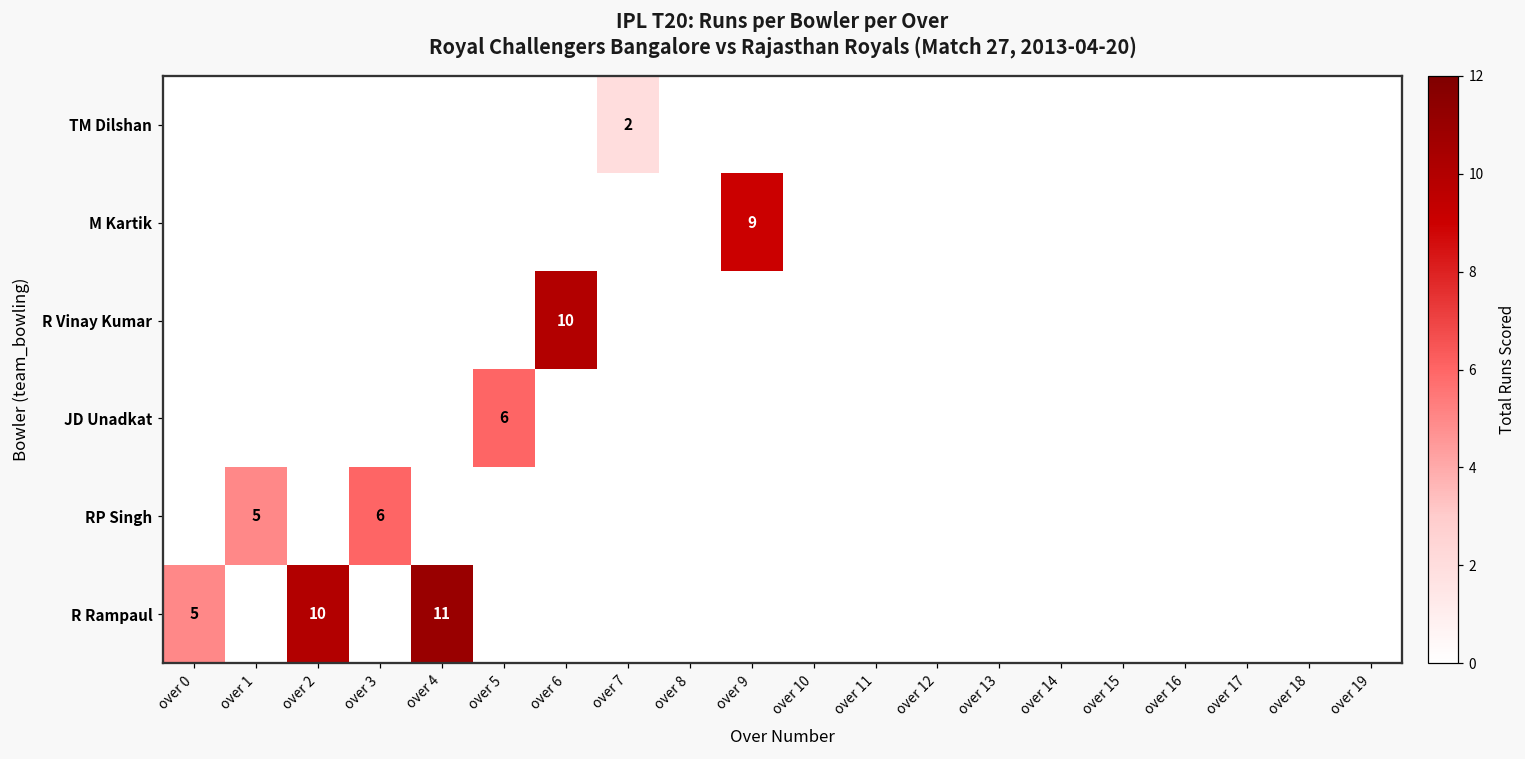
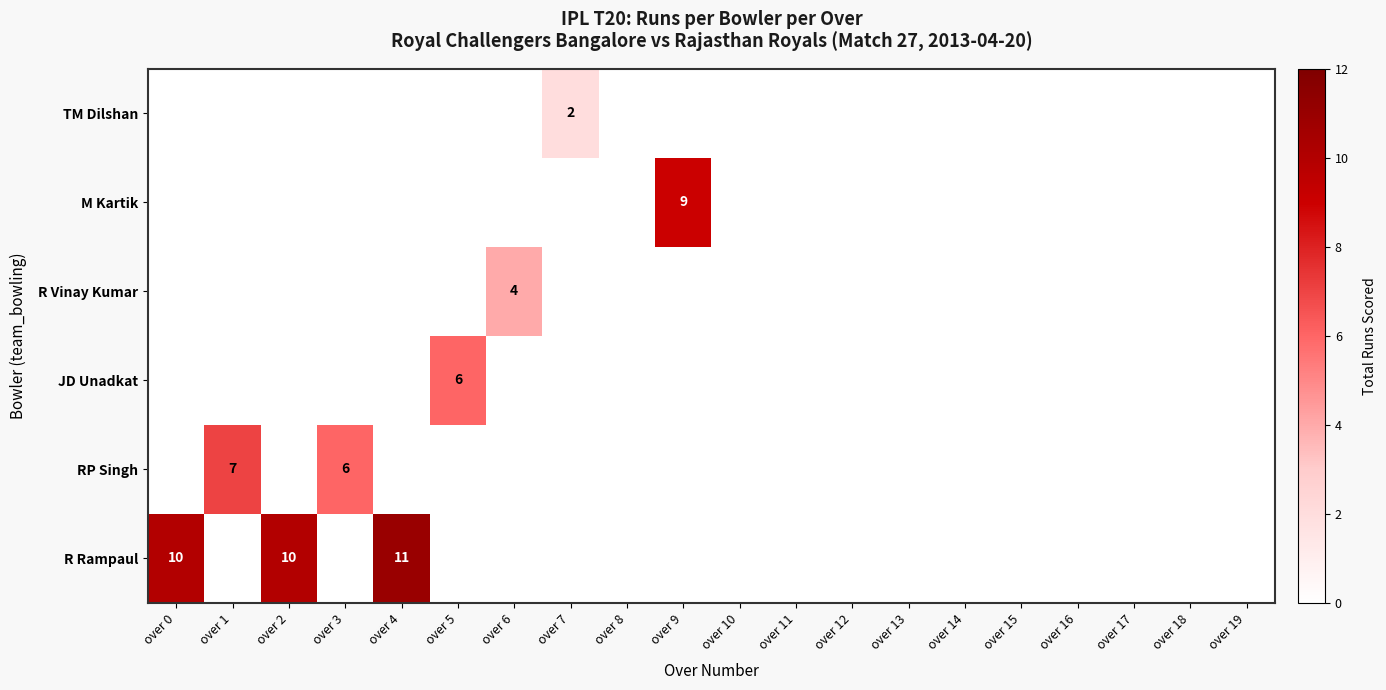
R Vinay Kumar, over 6: 10 -> 4
RP Singh, over 1: 5 -> 7
R Rampaul, over 0: 5 -> 10
